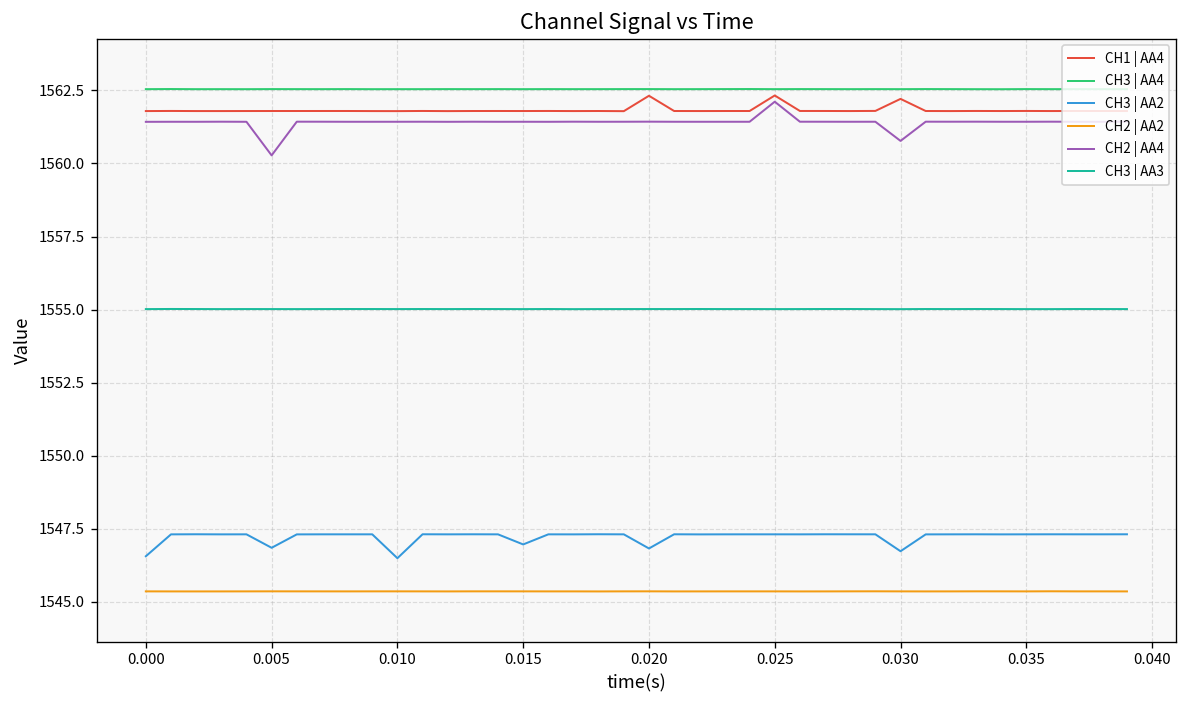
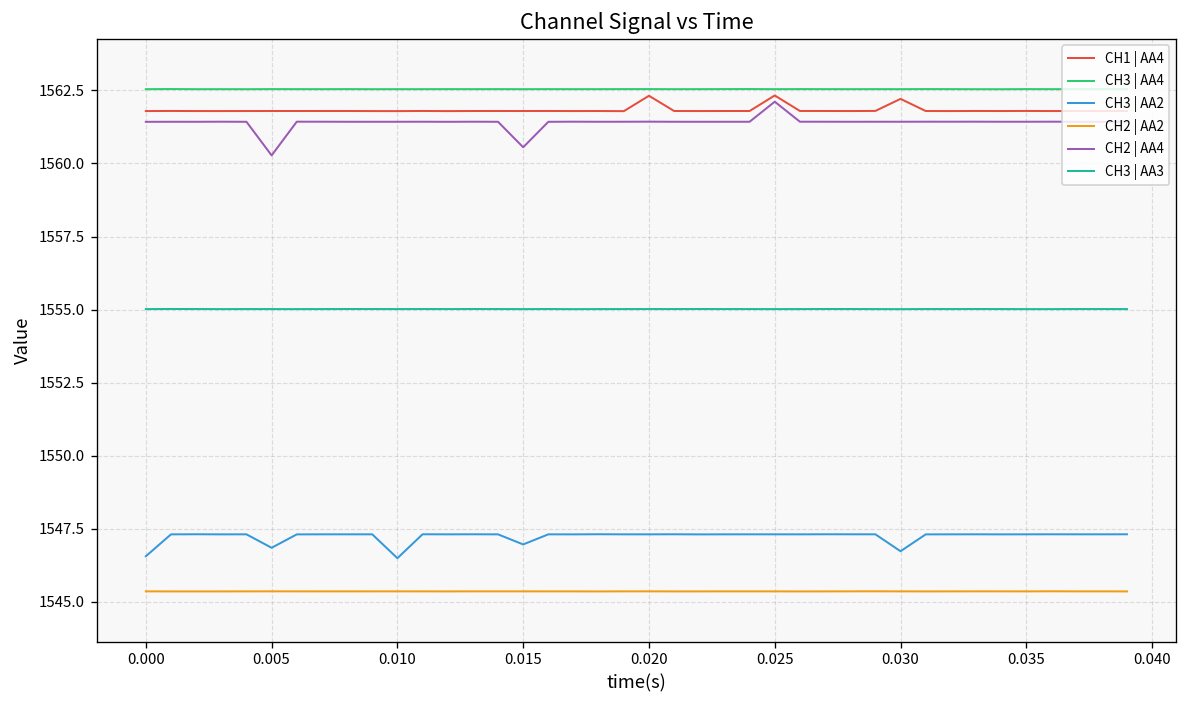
CH2 | AA4, 0.015: 1561.4 -> 1560.6
CH3 | AA2, 0.020: 1546.8 -> 1547.3
CH2 | AA4, 0.030: 1560.8 -> 1561.4
